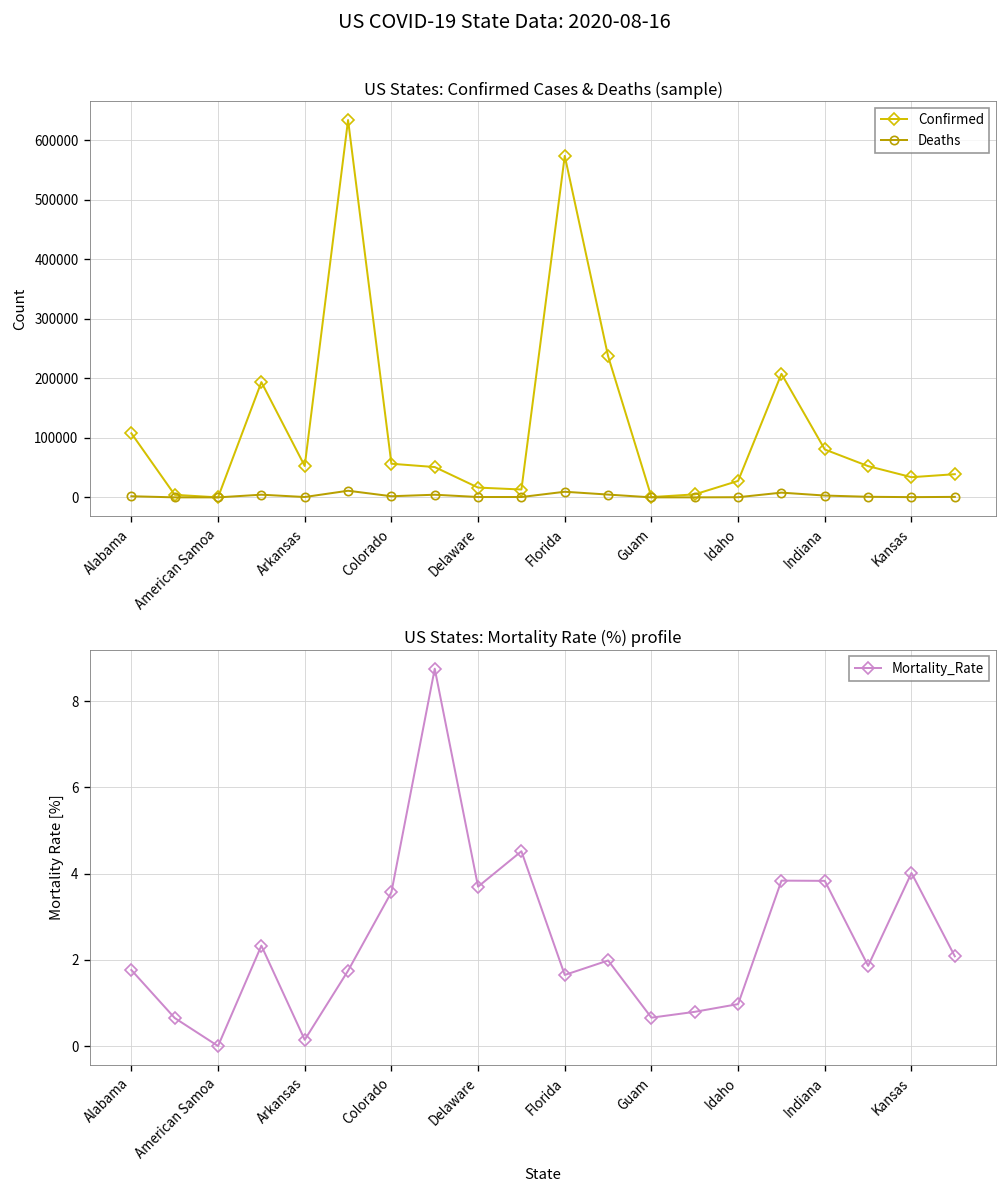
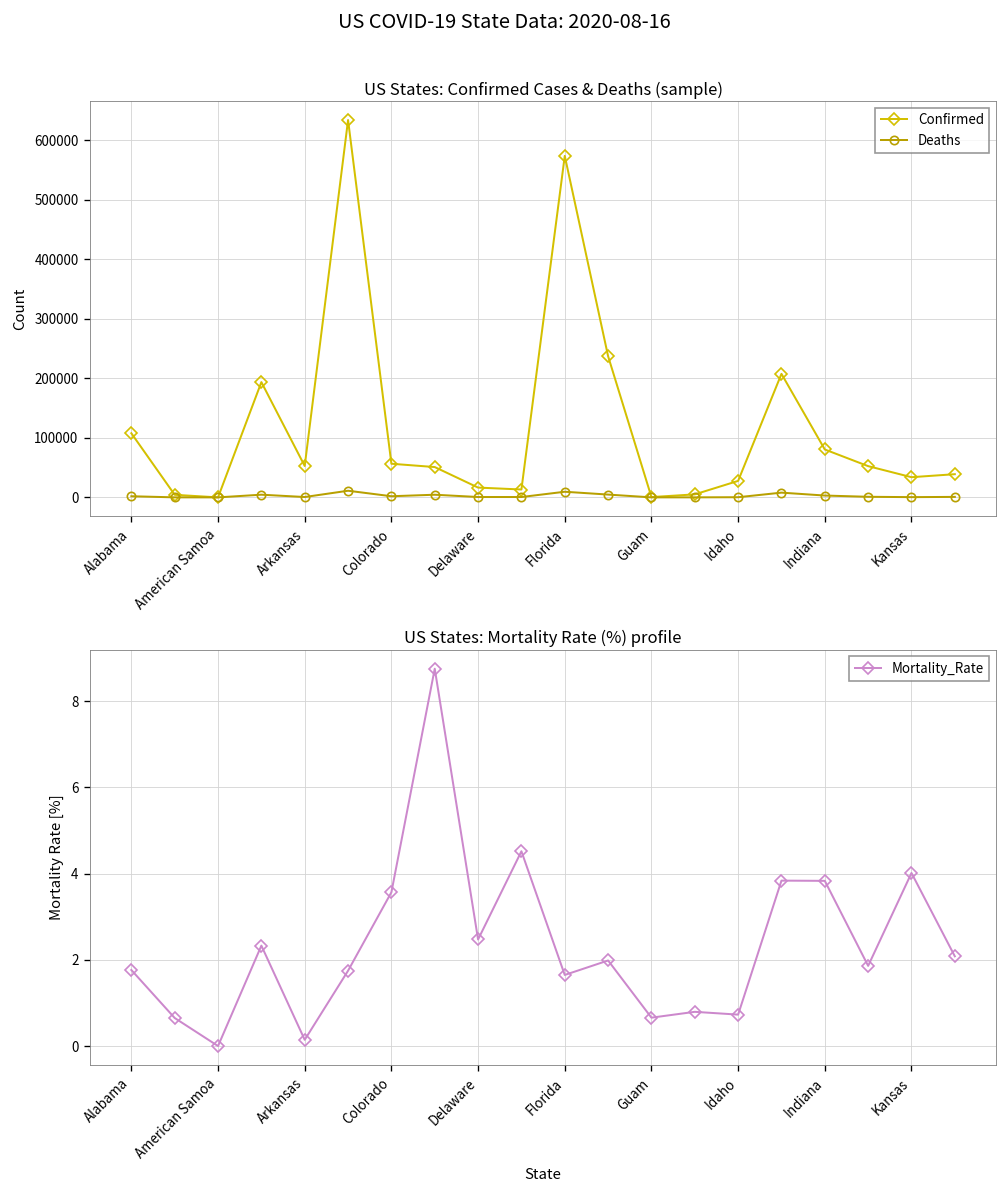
US States: Mortality Rate (%) profile, Delaware: 3.7 -> 2.5
US States: Mortality Rate (%) profile, Idaho: 1.0 -> 0.7
